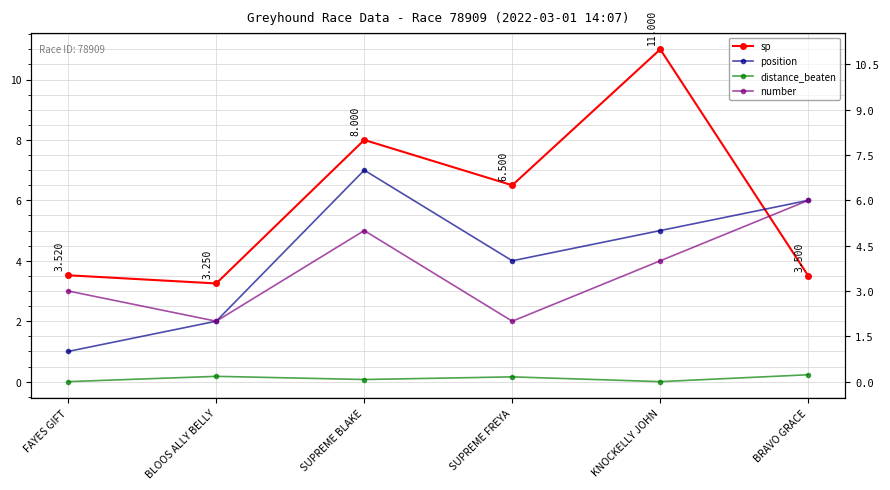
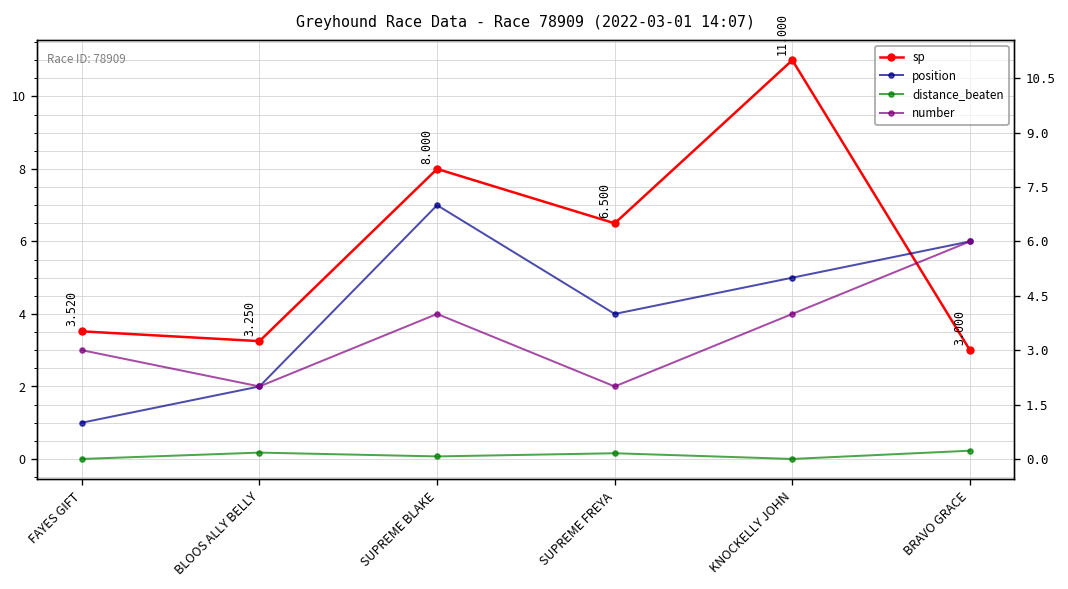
number, SUPREME BLAKE: 5 -> 4
sp, BRAVO GRACE: 3.500 -> 3.000
